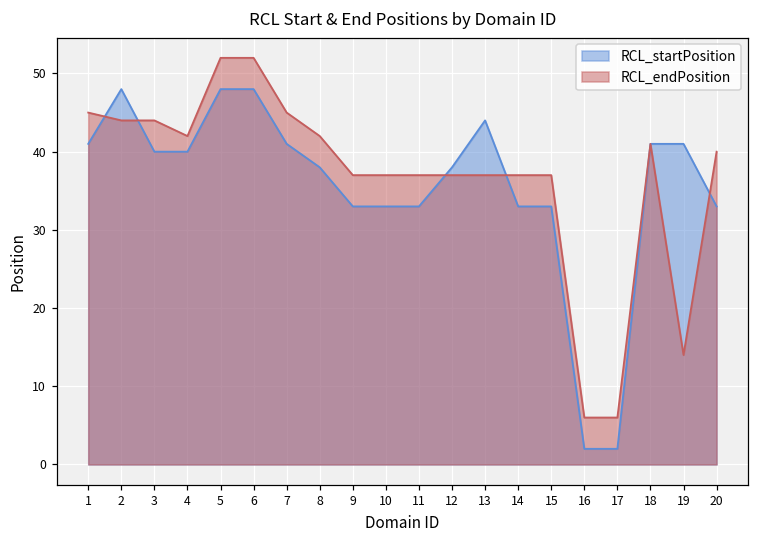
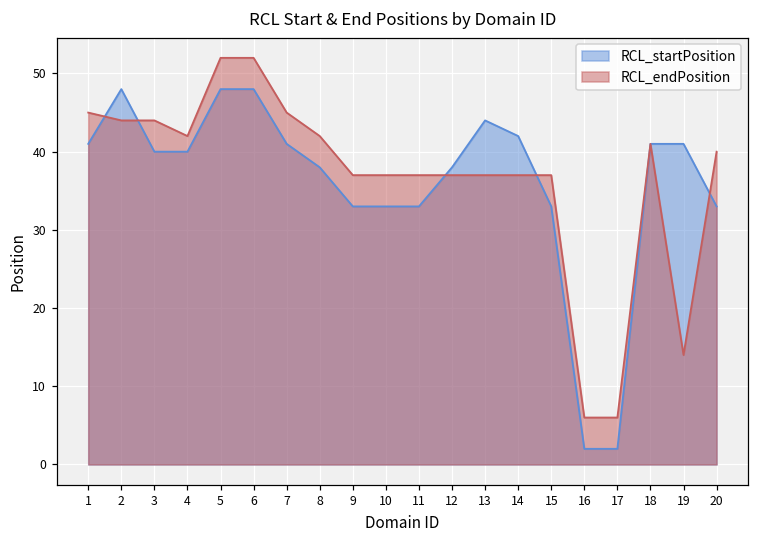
RCL_startPosition, 14: 33 -> 42
